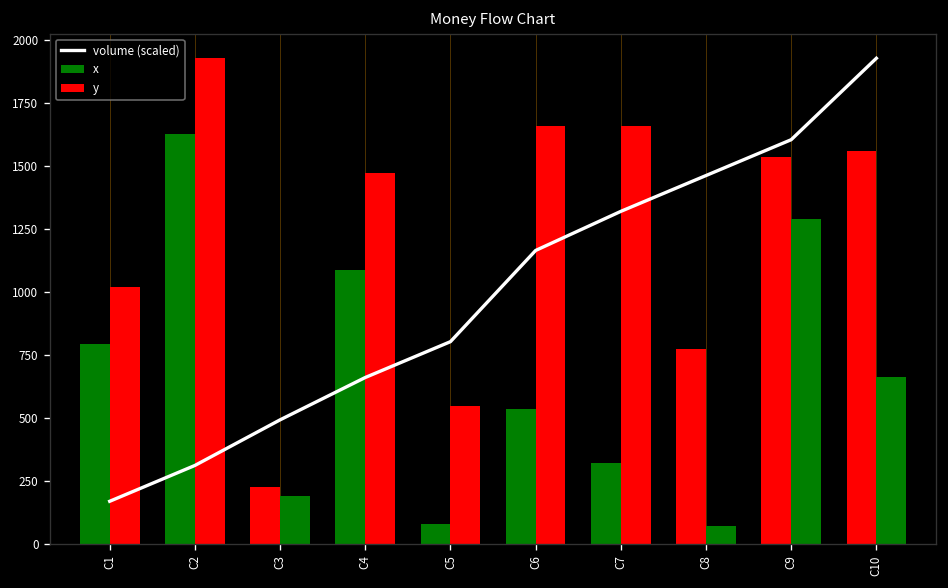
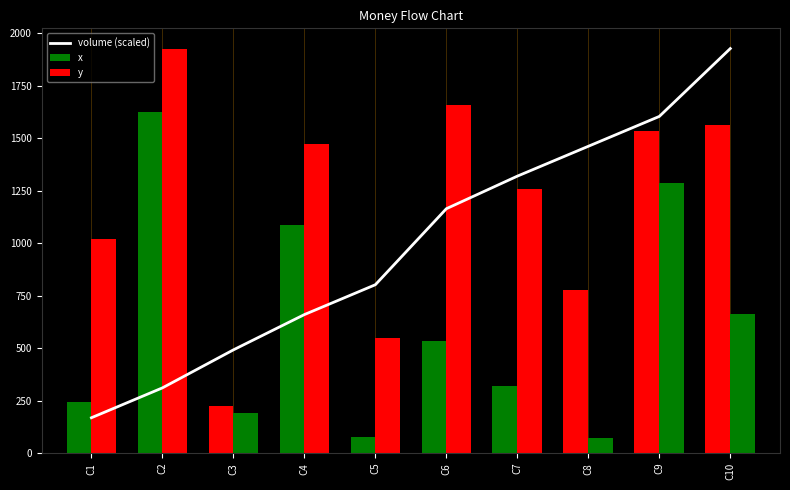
x, C1: 790 -> 240
y, C7: 1660 -> 1260
